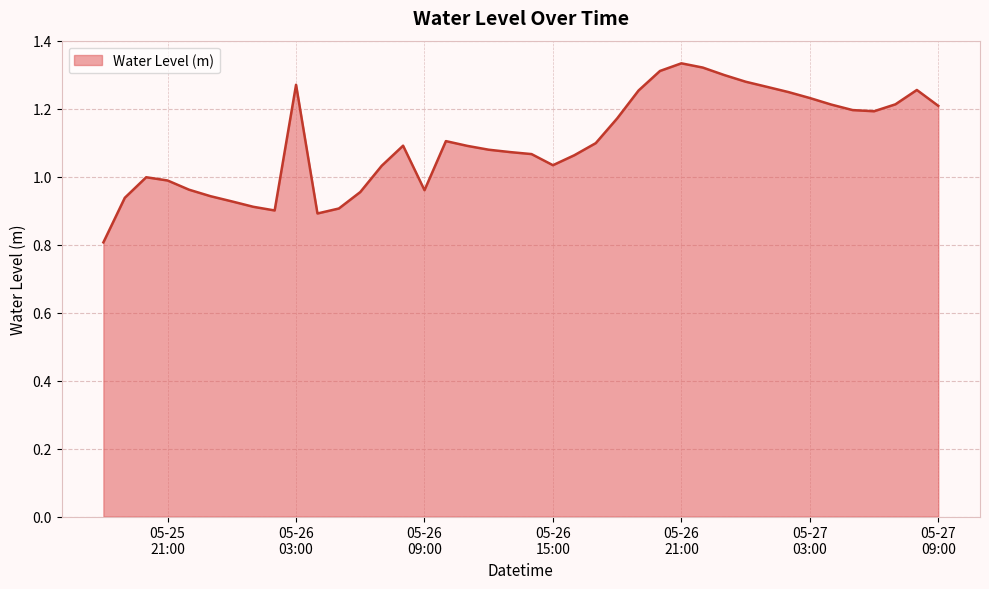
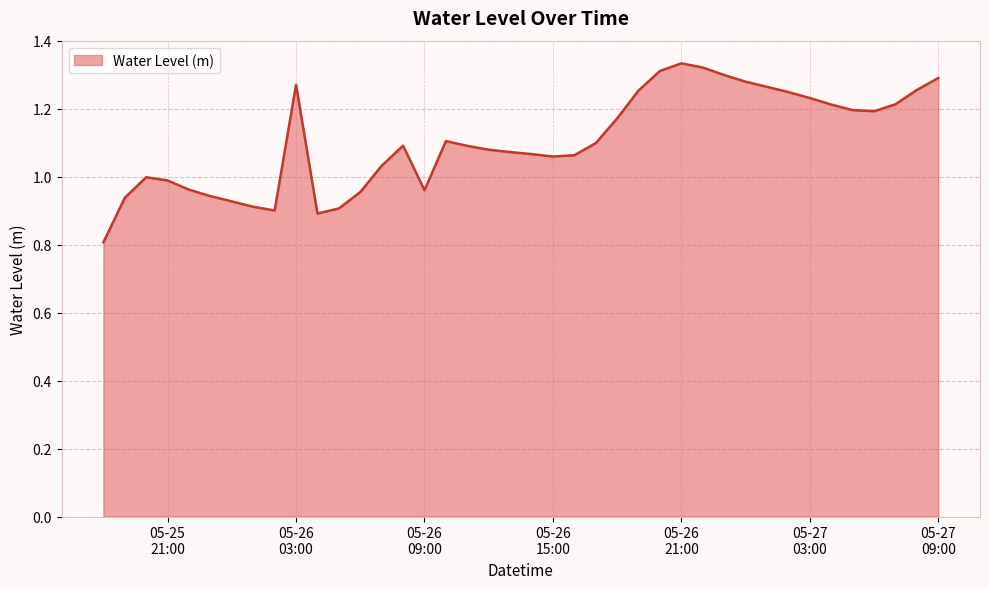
05-26 15:00: 1.03 -> 1.06
05-27 09:00: 1.21 -> 1.29
